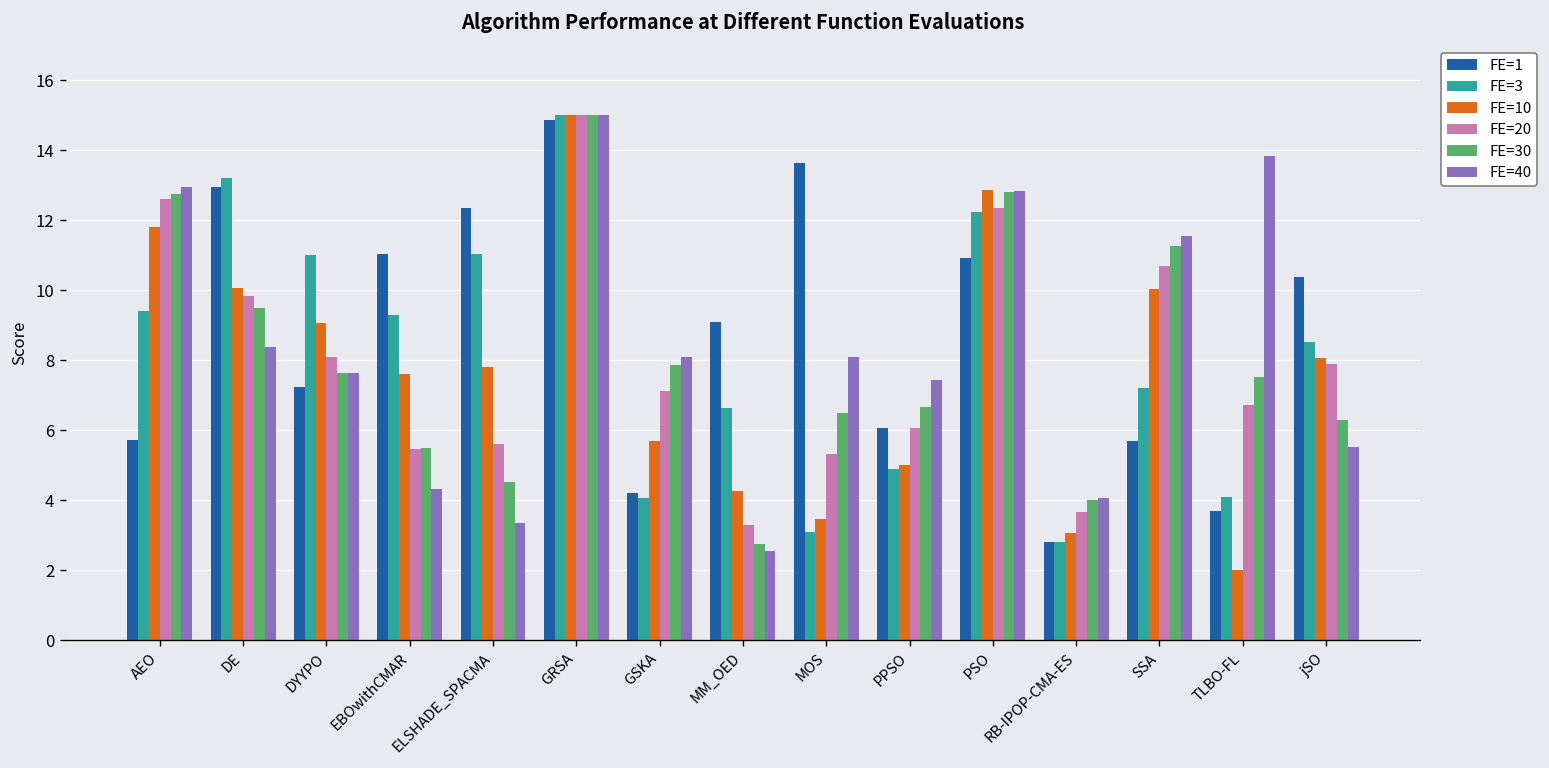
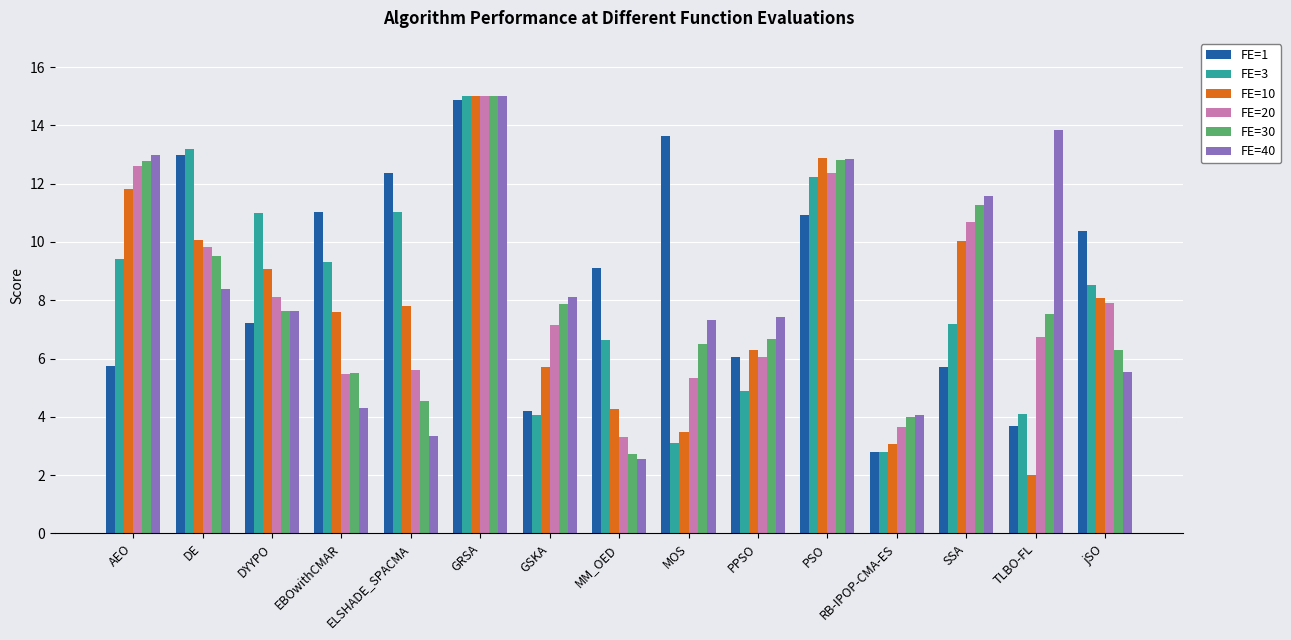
FE=40, MOS: 8.1 -> 7.3
FE=10, PPSO: 5.0 -> 6.3
